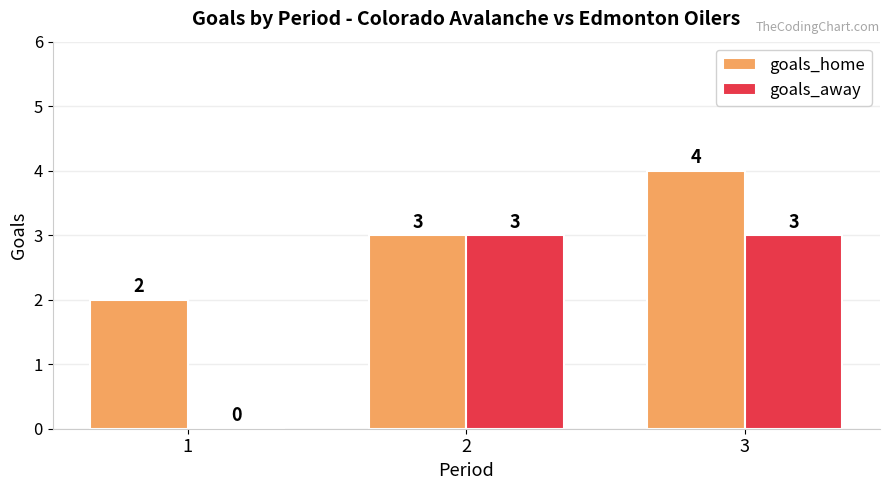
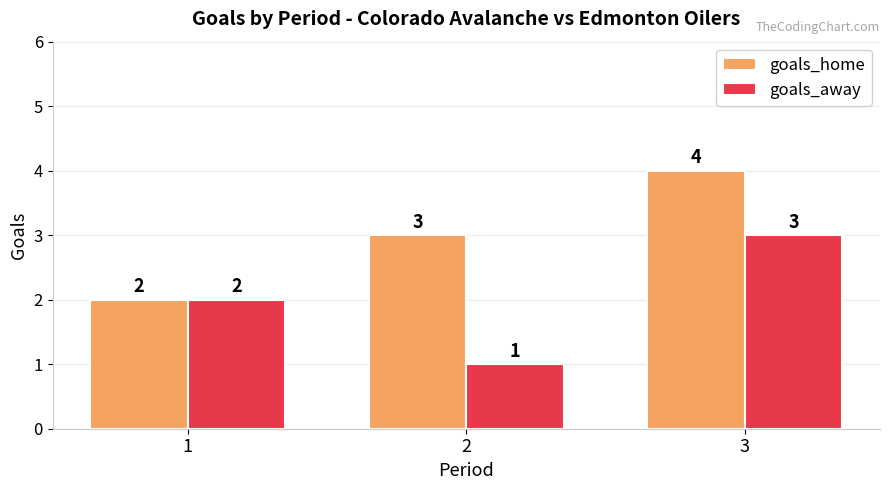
goals_away, 1: 0 -> 2
goals_away, 2: 3 -> 1
